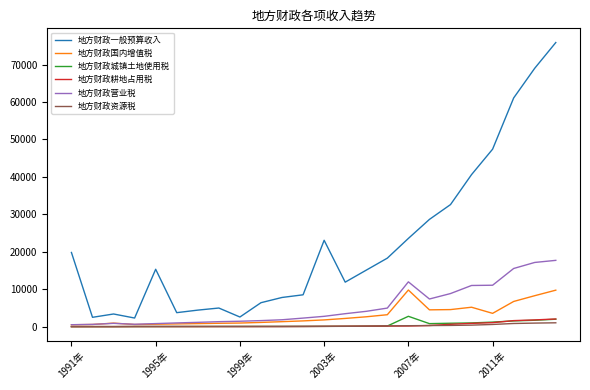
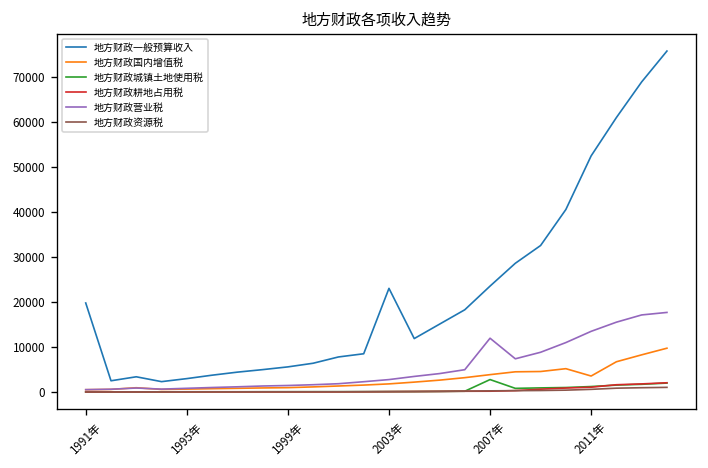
地方财政一般预算收入, 1995年: 15000 -> 3000
地方财政一般预算收入, 1999年: 3000 -> 6000
地方财政国内增值税, 2007年: 10000 -> 4000
地方财政一般预算收入, 2011年: 47000 -> 53000
地方财政营业税, 2011年: 11000 -> 14000
